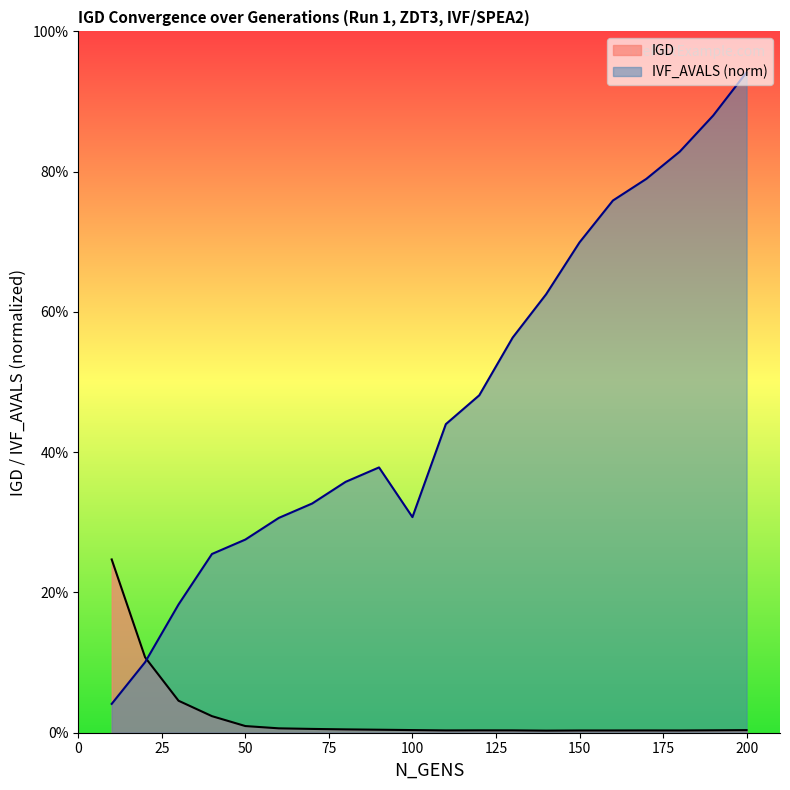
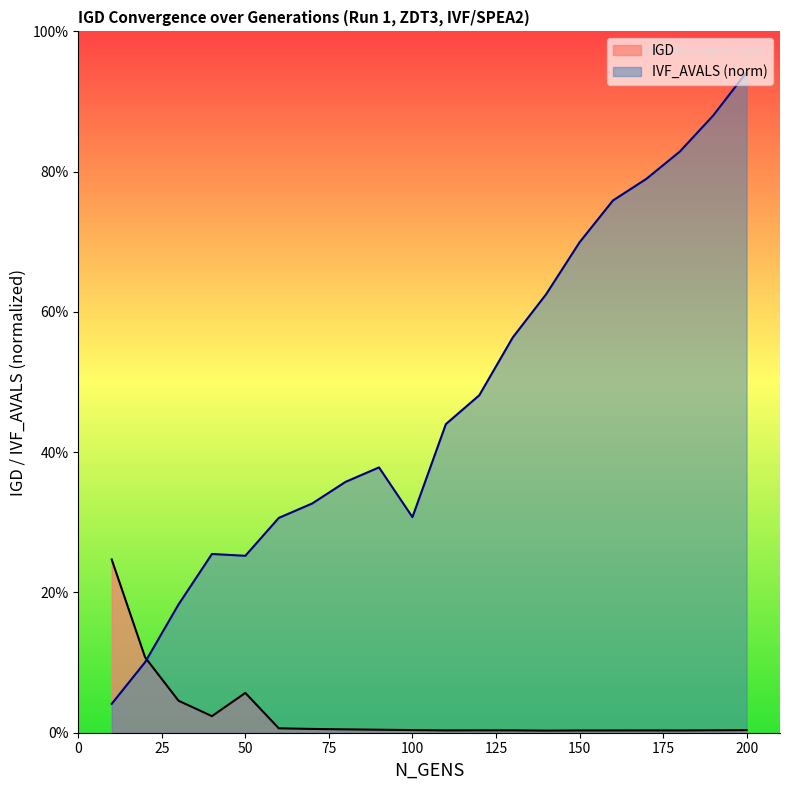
IGD, 50: 1% -> 6%
IVF_AVALS (norm), 50: 28% -> 25%
